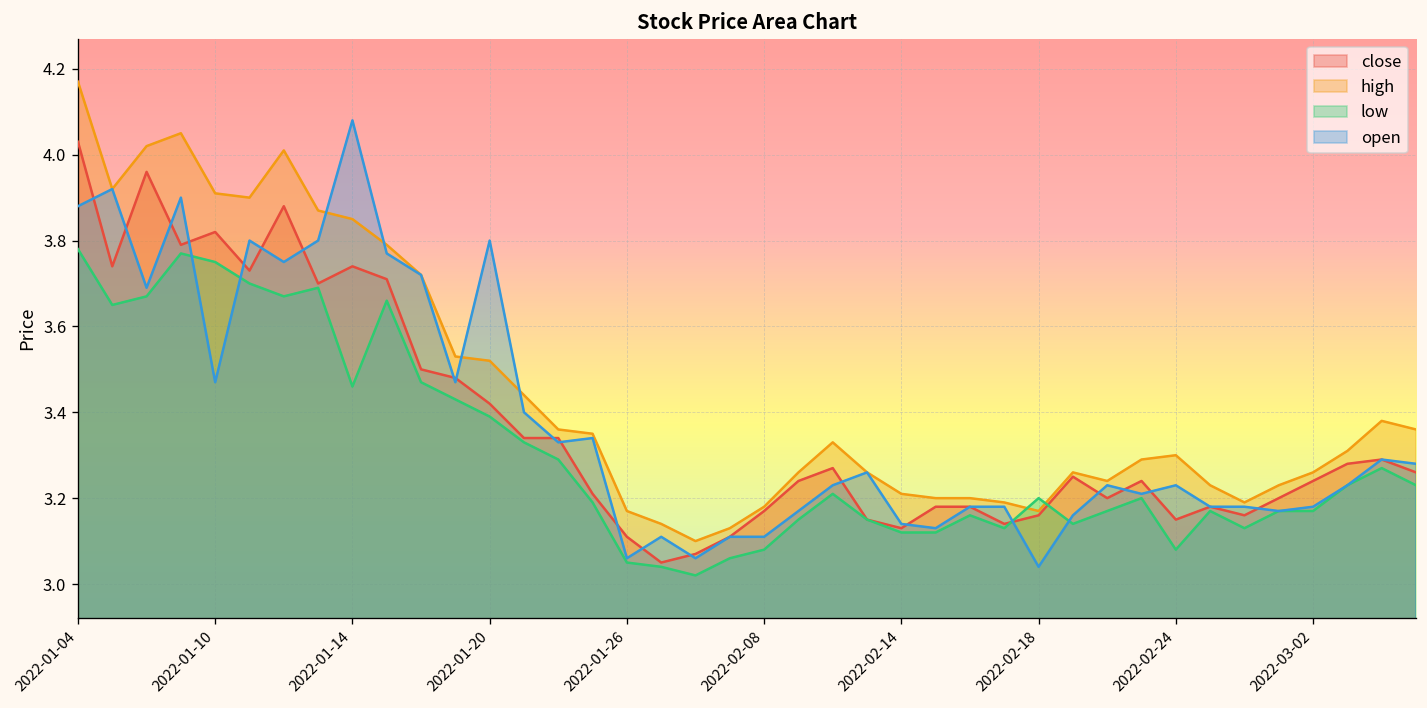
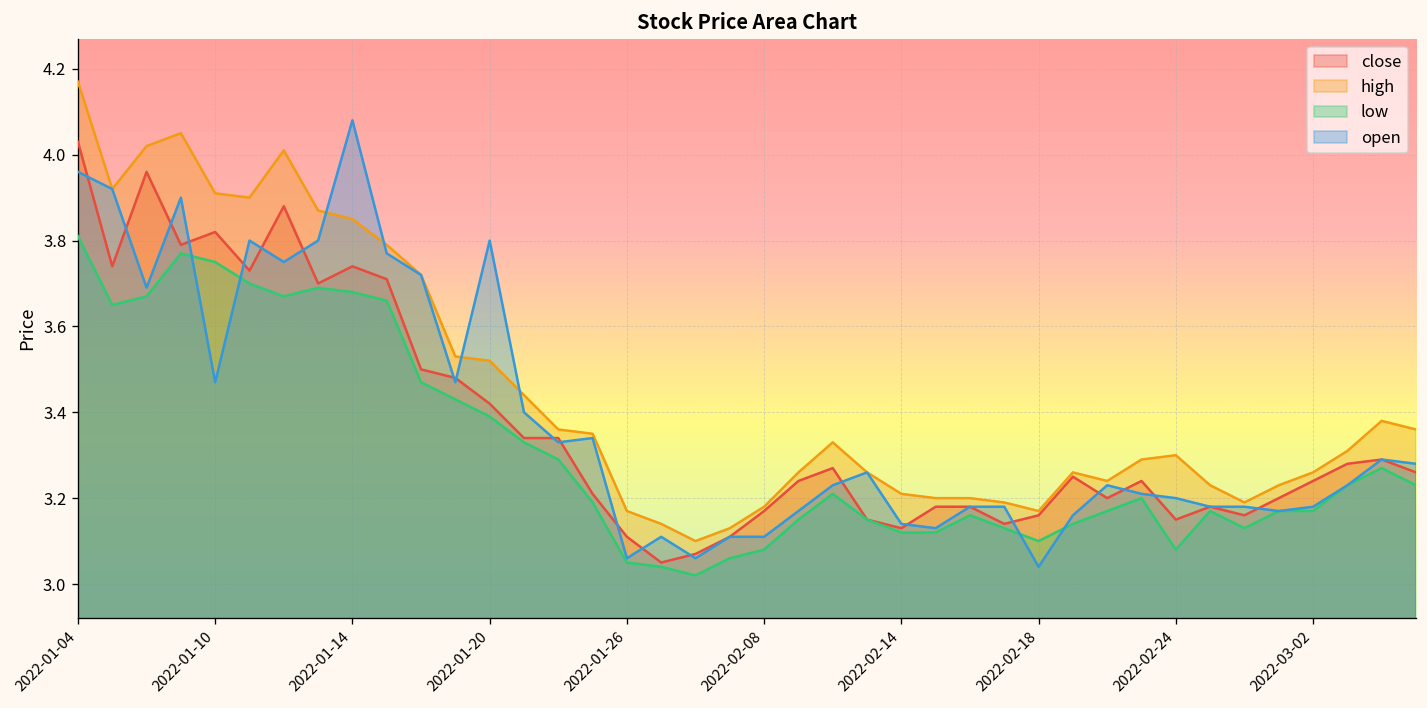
low, 2022-01-04: 3.78 -> 3.81
open, 2022-01-04: 3.88 -> 3.96
low, 2022-01-14: 3.46 -> 3.68
low, 2022-02-18: 3.2 -> 3.1
open, 2022-02-24: 3.23 -> 3.20
